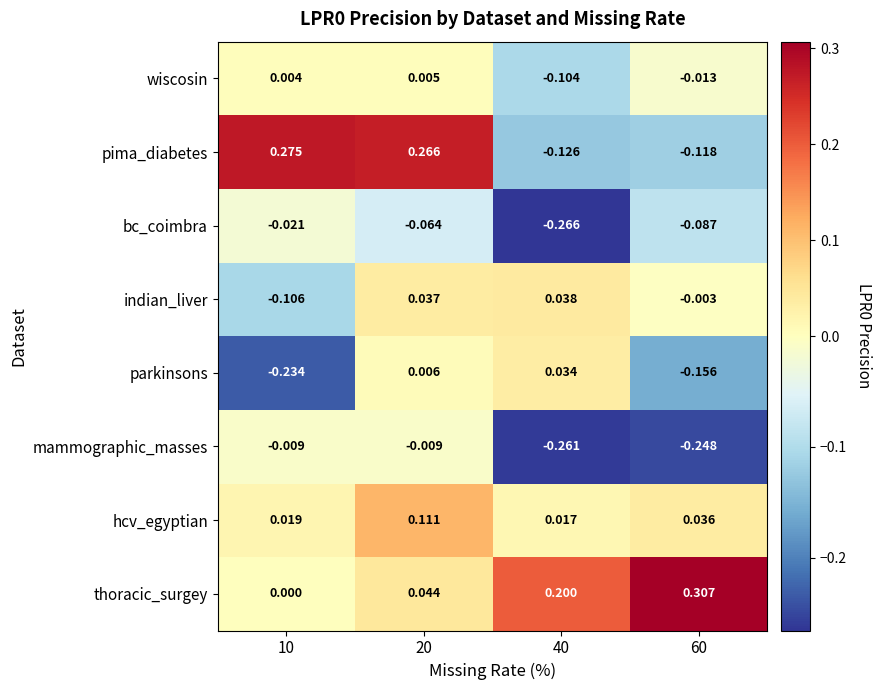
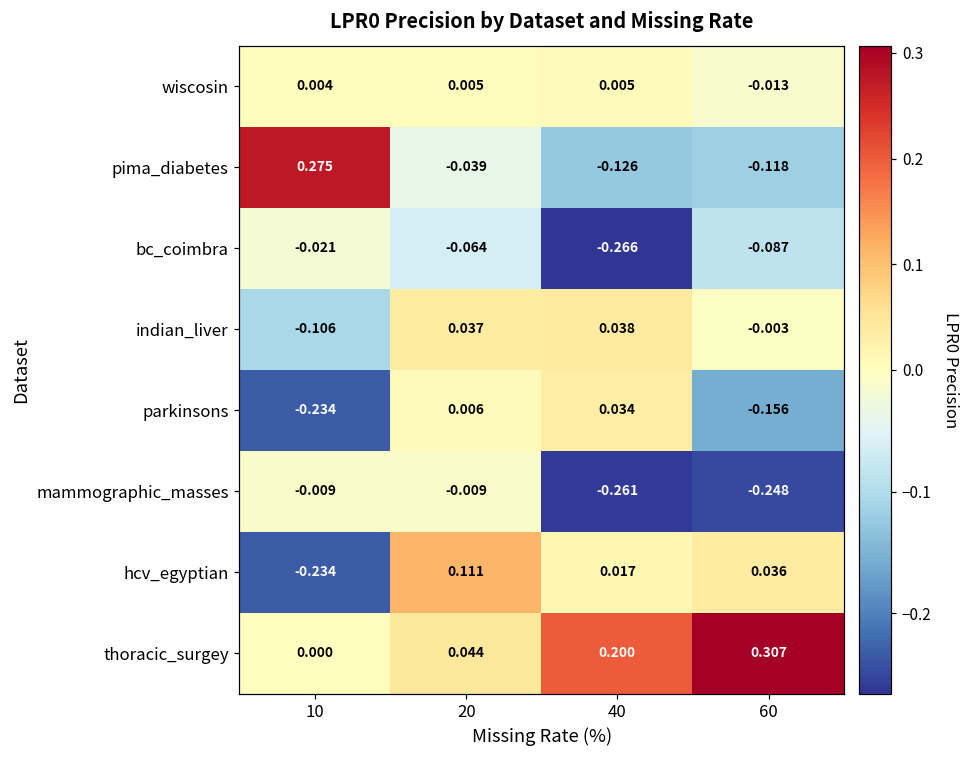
wiscosin, 40: -0.104 -> 0.005
pima_diabetes, 20: 0.266 -> -0.039
hcv_egyptian, 10: 0.019 -> -0.234
